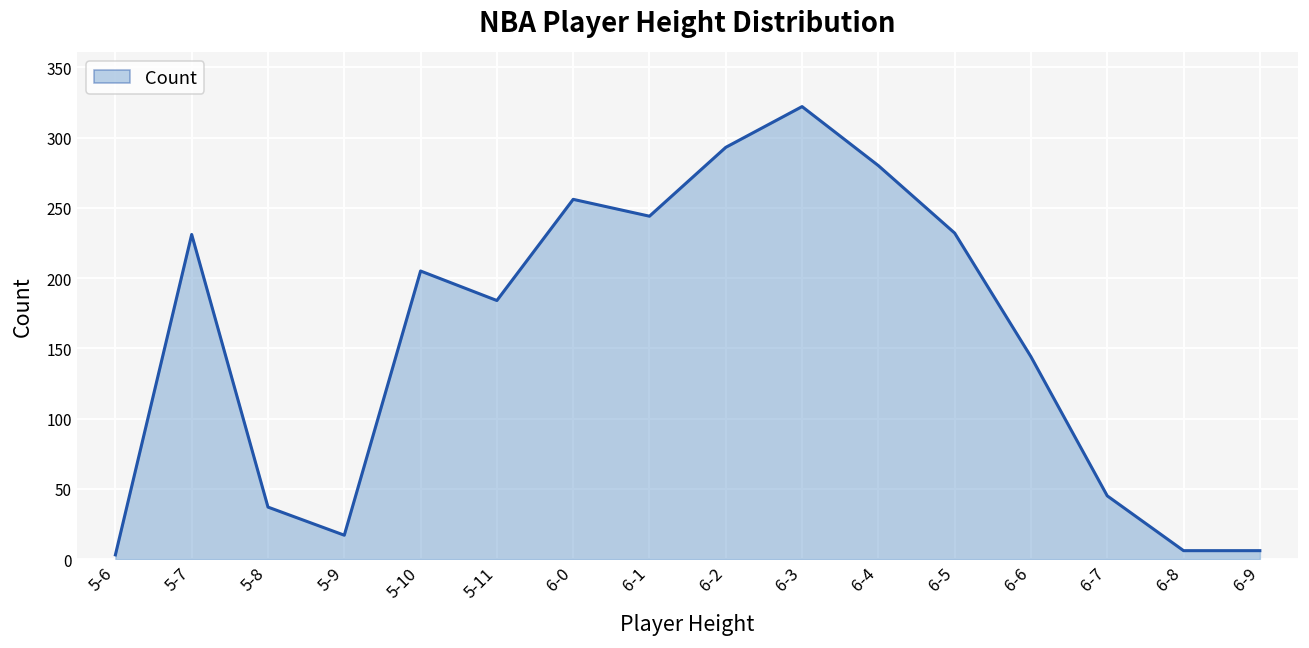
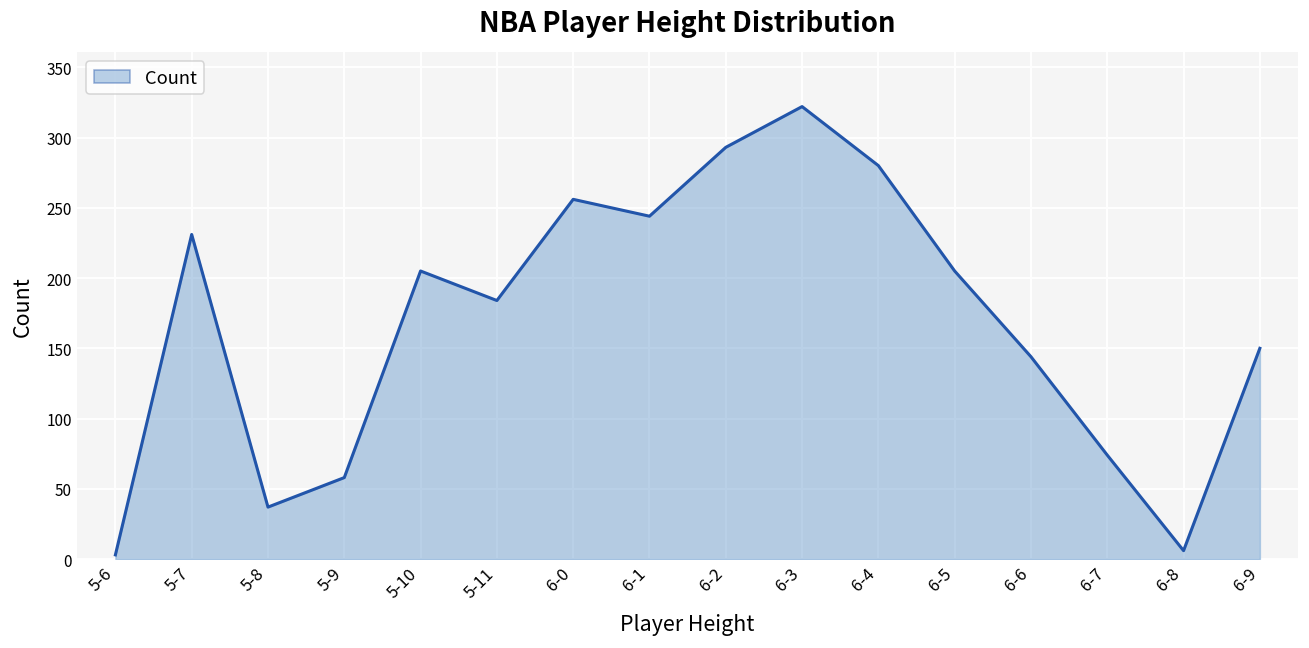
5-9: 17 -> 58
6-5: 232 -> 205
6-7: 45 -> 74
6-9: 6 -> 150
